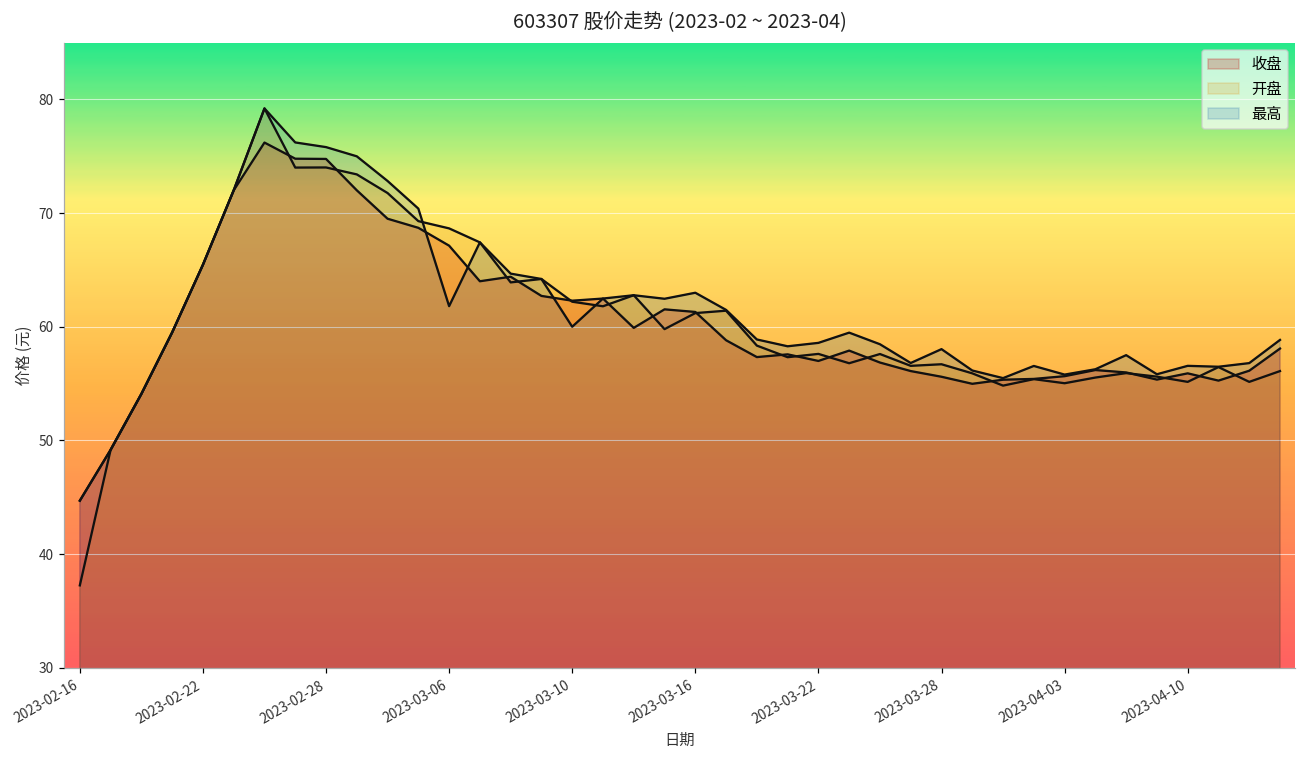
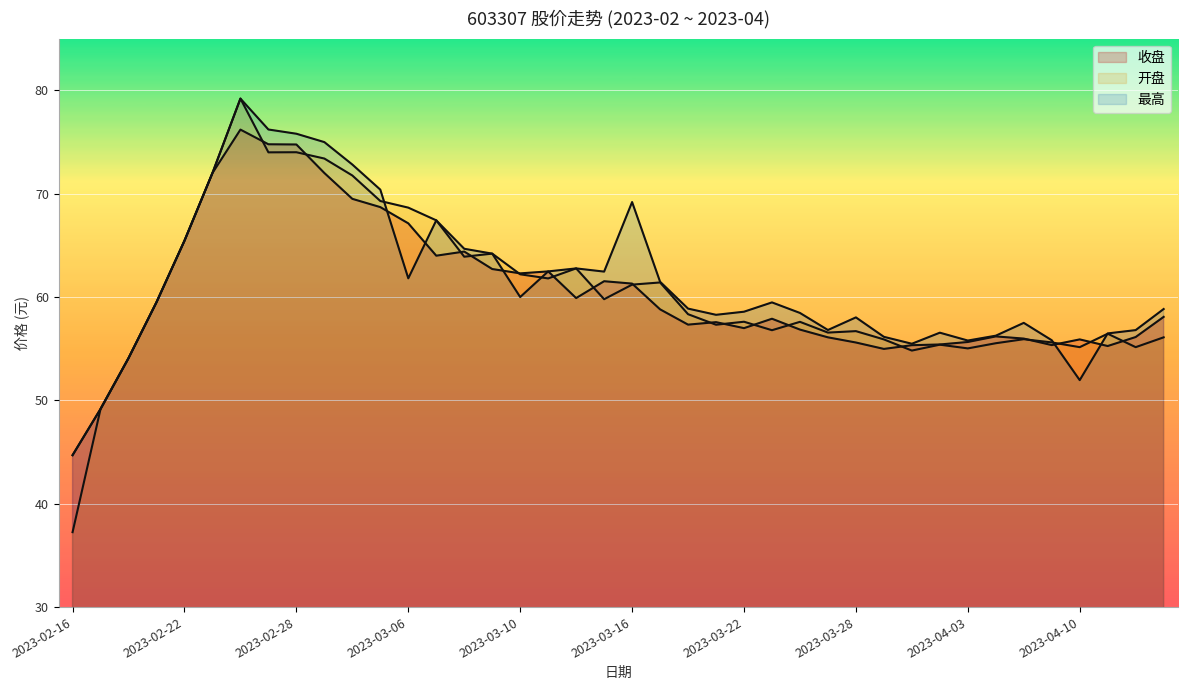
最高, 2023-03-16: 63.0 -> 69.2
最高, 2023-04-10: 56.6 -> 52.0
